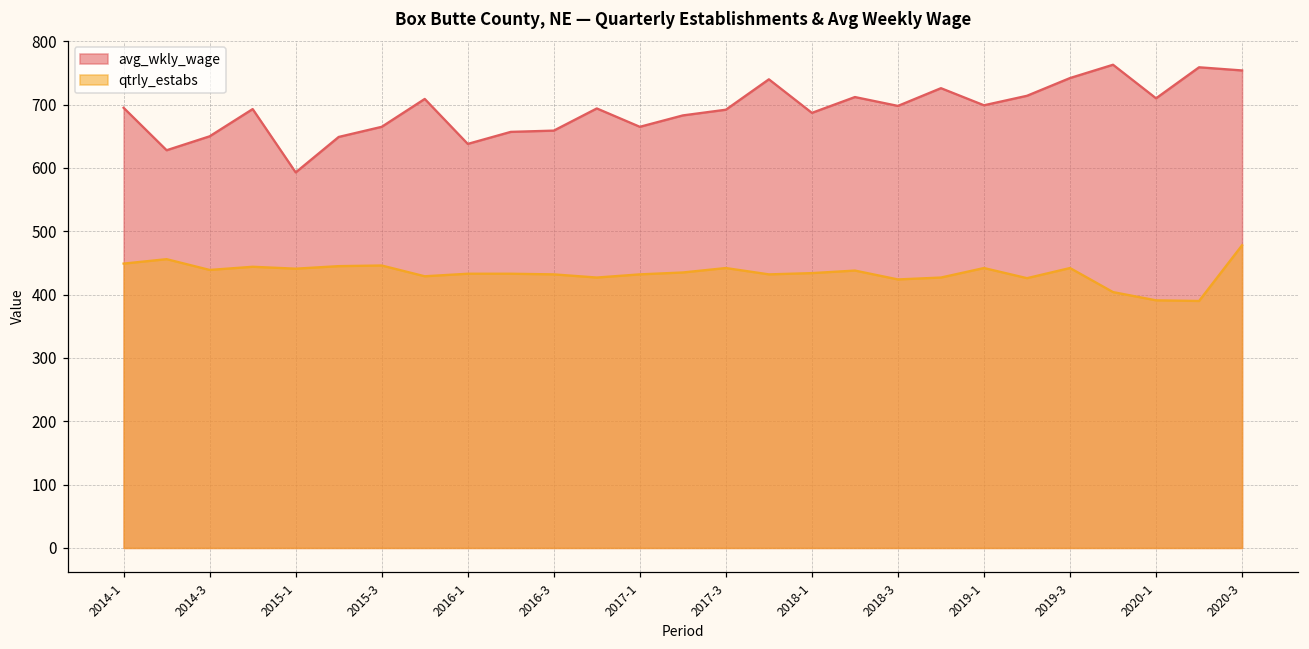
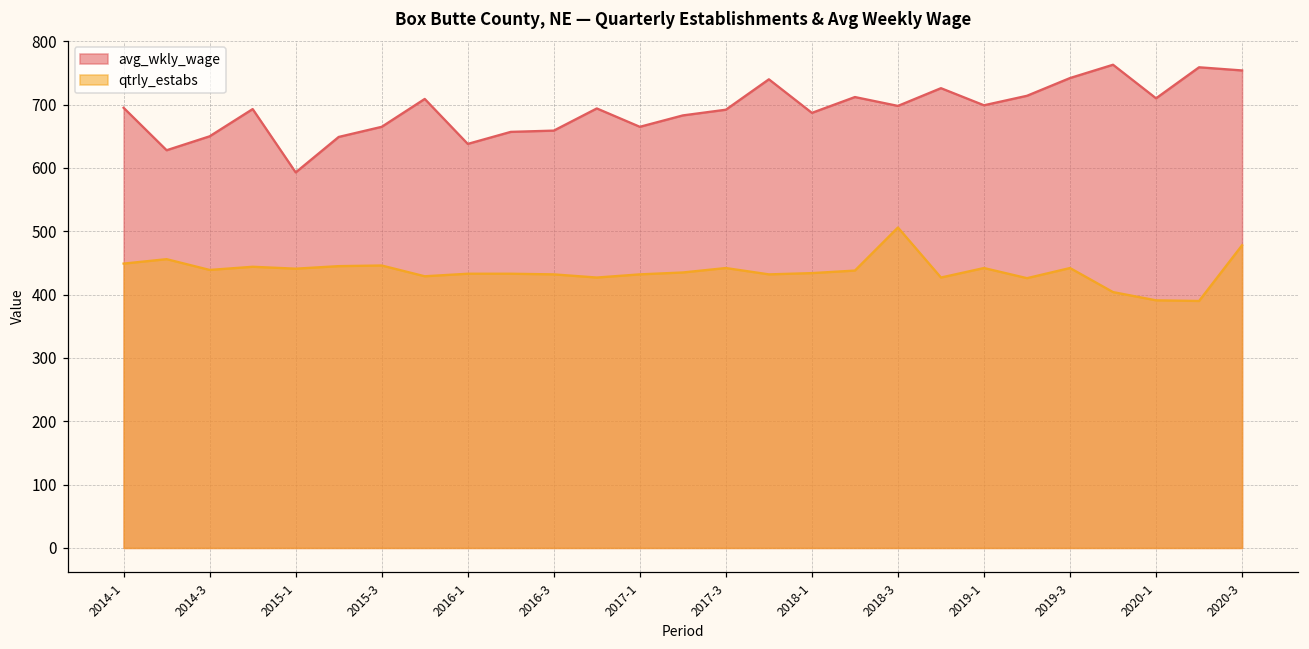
qtrly_estabs, 2018-3: 420 -> 510
